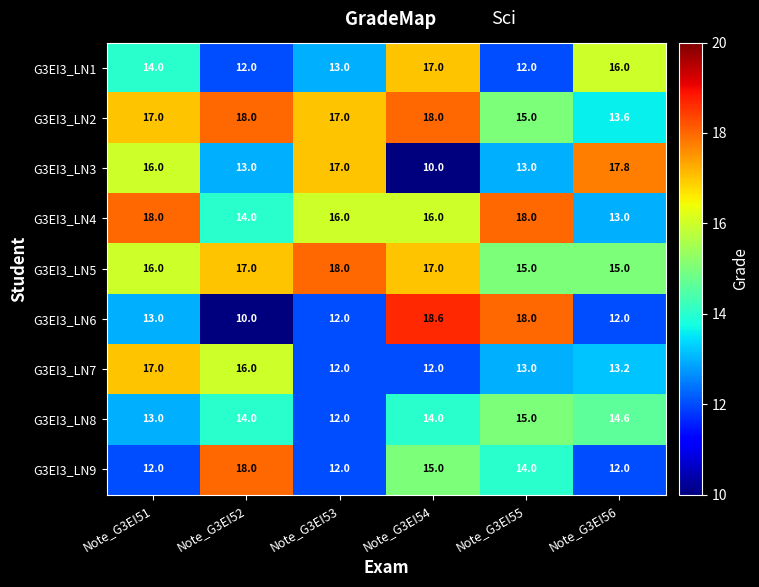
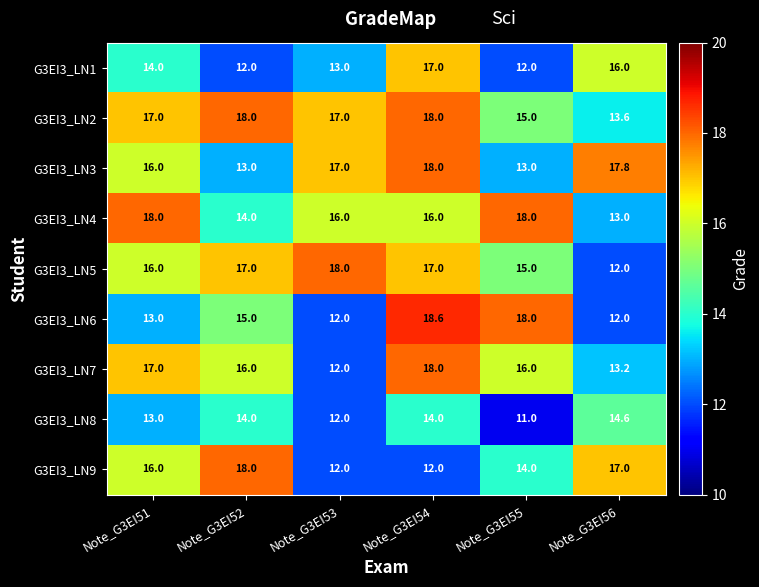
G3EI3_LN3, Note_G3EI54: 10.0 -> 18.0
G3EI3_LN5, Note_G3EI56: 15.0 -> 12.0
G3EI3_LN6, Note_G3EI52: 10.0 -> 15.0
G3EI3_LN7, Note_G3EI54: 12.0 -> 18.0
G3EI3_LN7, Note_G3EI55: 13.0 -> 16.0
G3EI3_LN8, Note_G3EI55: 15.0 -> 11.0
G3EI3_LN9, Note_G3EI51: 12.0 -> 16.0
G3EI3_LN9, Note_G3EI54: 15.0 -> 12.0
G3EI3_LN9, Note_G3EI56: 12.0 -> 17.0
